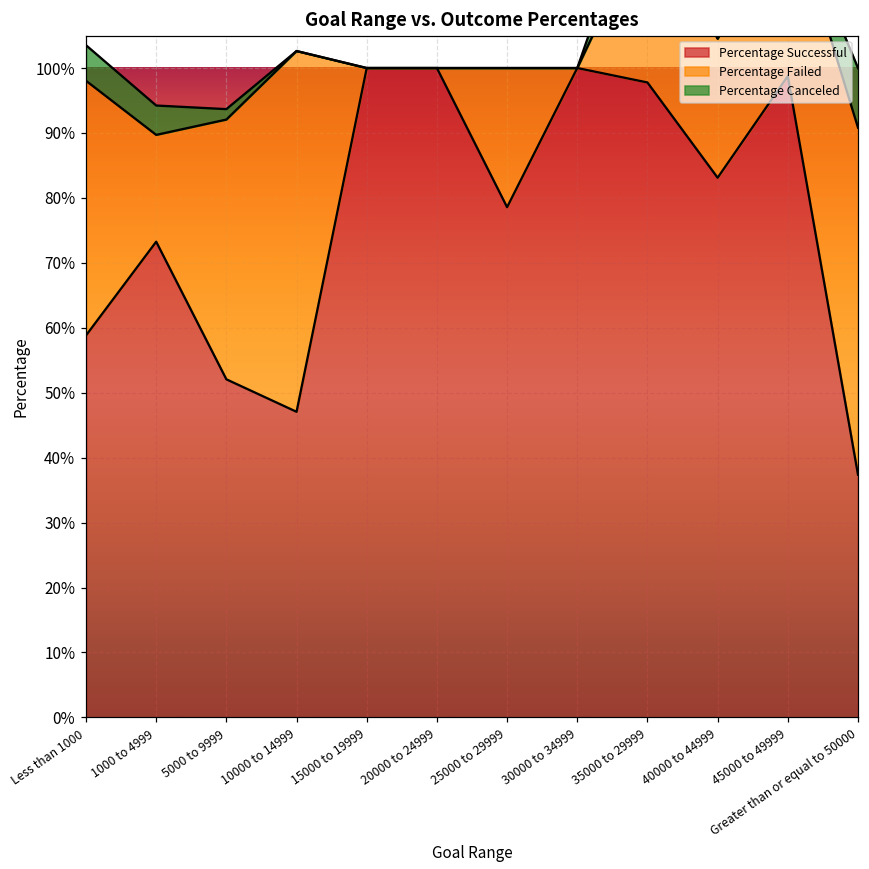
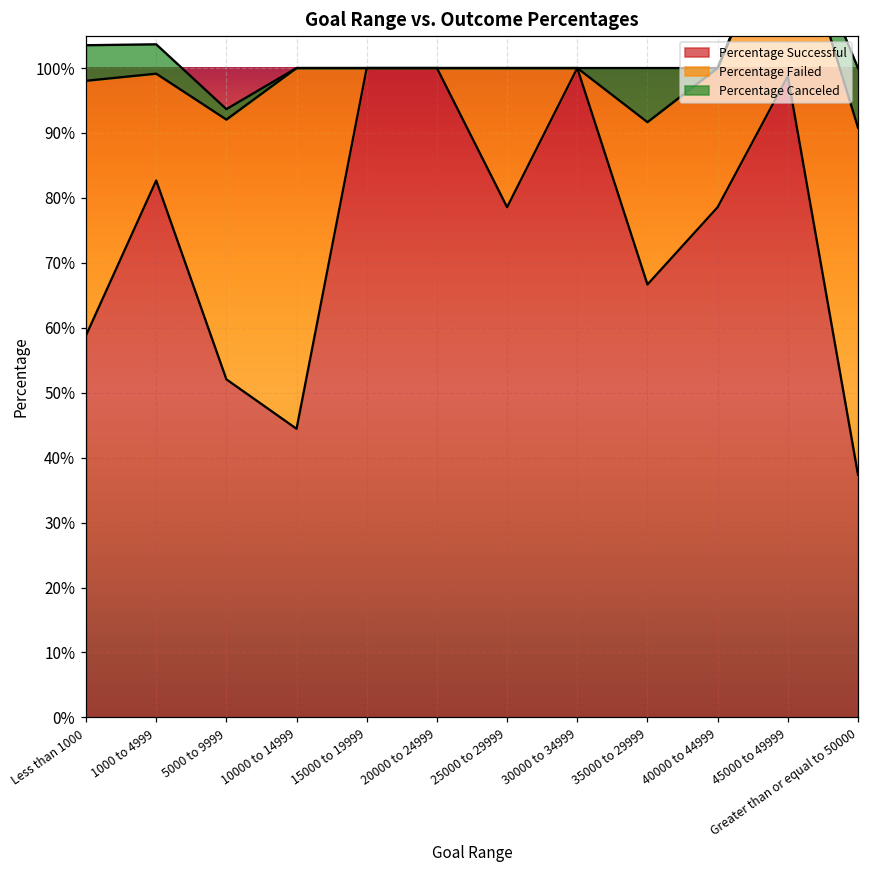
Percentage Successful, 1000 to 4999: 73% -> 83%
Percentage Successful, 10000 to 14999: 47% -> 44%
Percentage Successful, 35000 to 29999: 98% -> 67%
Percentage Successful, 40000 to 44999: 83% -> 79%
